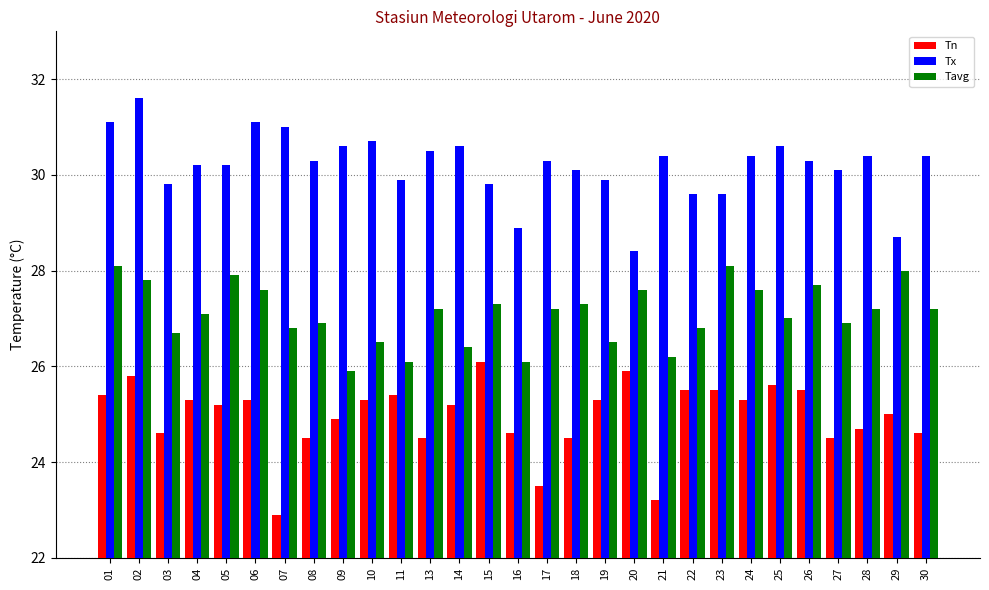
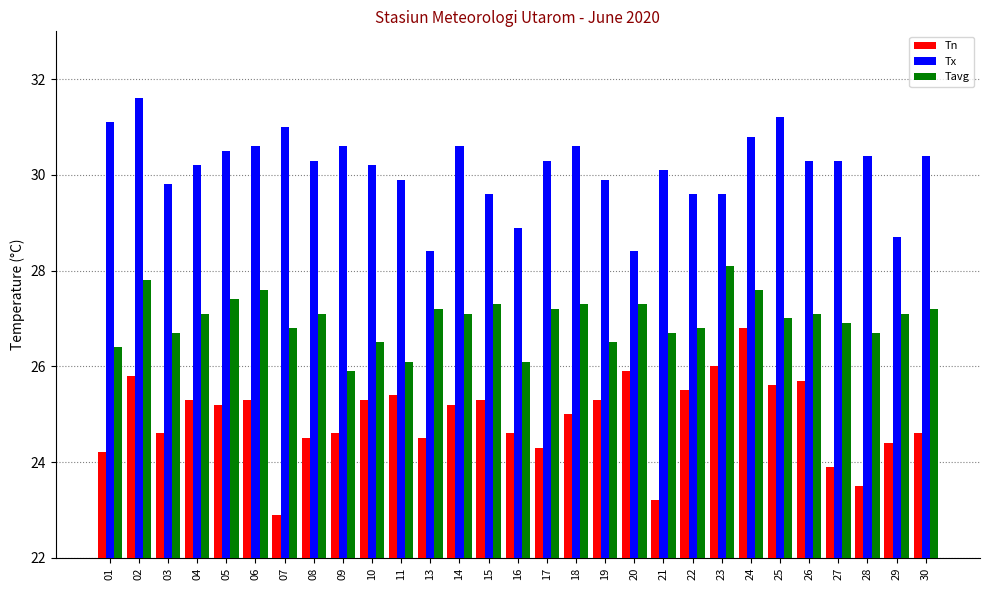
Tn, 01: 25.4 -> 24.2
Tavg, 01: 28.1 -> 26.4
Tx, 05: 30.2 -> 30.5
Tavg, 05: 27.9 -> 27.4
Tx, 06: 31.1 -> 30.6
Tavg, 08: 26.9 -> 27.1
Tn, 09: 24.9 -> 24.6
Tx, 10: 30.7 -> 30.2
Tx, 13: 30.5 -> 28.4
Tavg, 14: 26.4 -> 27.1
Tn, 15: 26.1 -> 25.3
Tx, 15: 29.8 -> 29.6
Tn, 17: 23.5 -> 24.3
Tn, 18: 24.5 -> 25.0
Tx, 18: 30.1 -> 30.6
Tavg, 20: 27.6 -> 27.3
Tx, 21: 30.4 -> 30.1
Tavg, 21: 26.2 -> 26.7
Tn, 23: 25.5 -> 26.0
Tn, 24: 25.3 -> 26.8
Tx, 24: 30.4 -> 30.8
Tx, 25: 30.6 -> 31.2
Tn, 26: 25.5 -> 25.7
Tavg, 26: 27.7 -> 27.1
Tn, 27: 24.5 -> 23.9
Tx, 27: 30.1 -> 30.3
Tn, 28: 24.7 -> 23.5
Tavg, 28: 27.2 -> 26.7
Tn, 29: 25.0 -> 24.4
Tavg, 29: 28.0 -> 27.1
